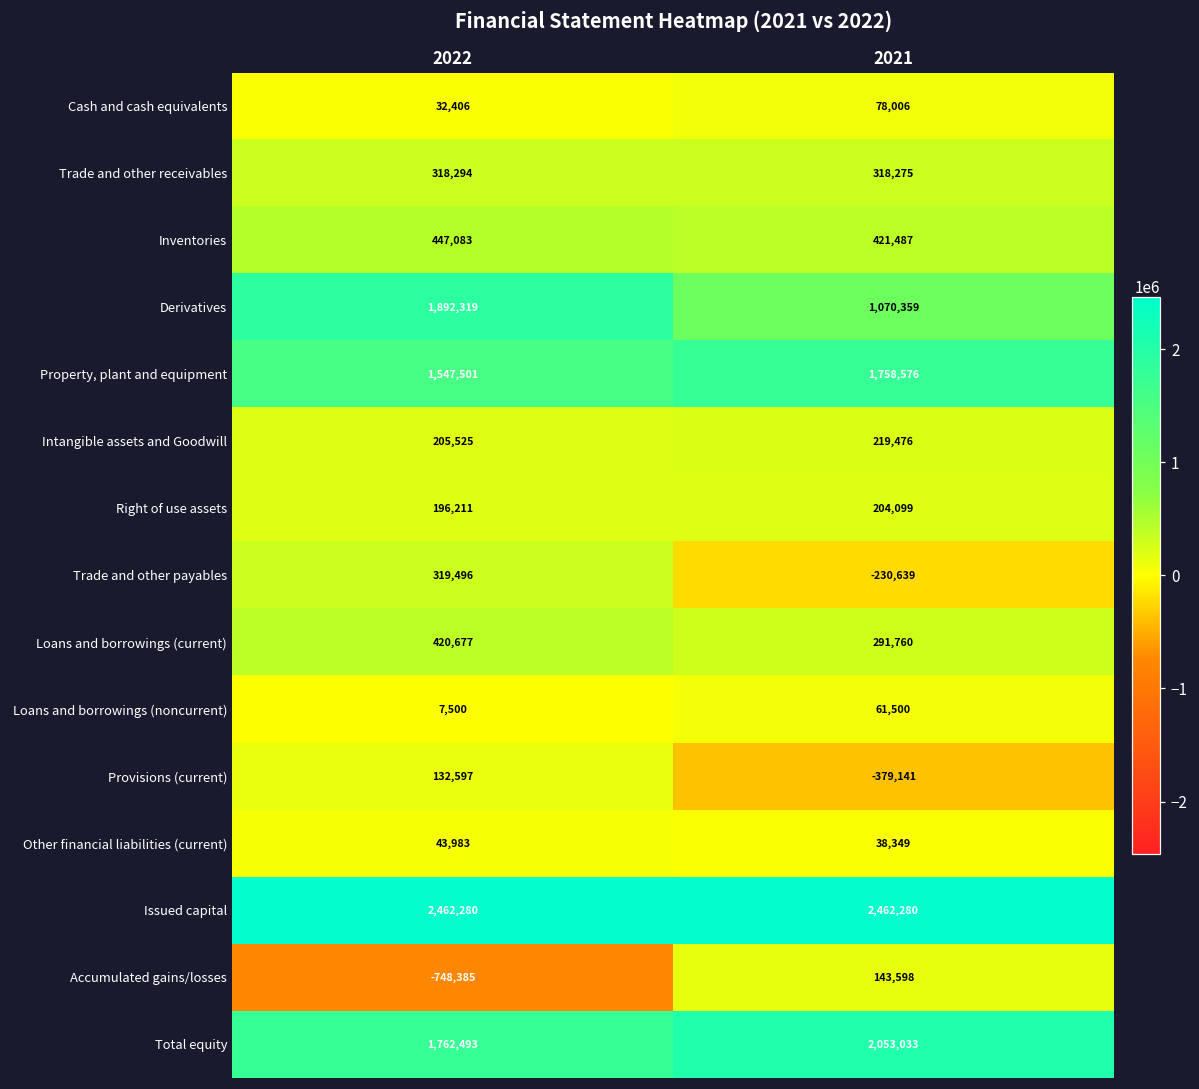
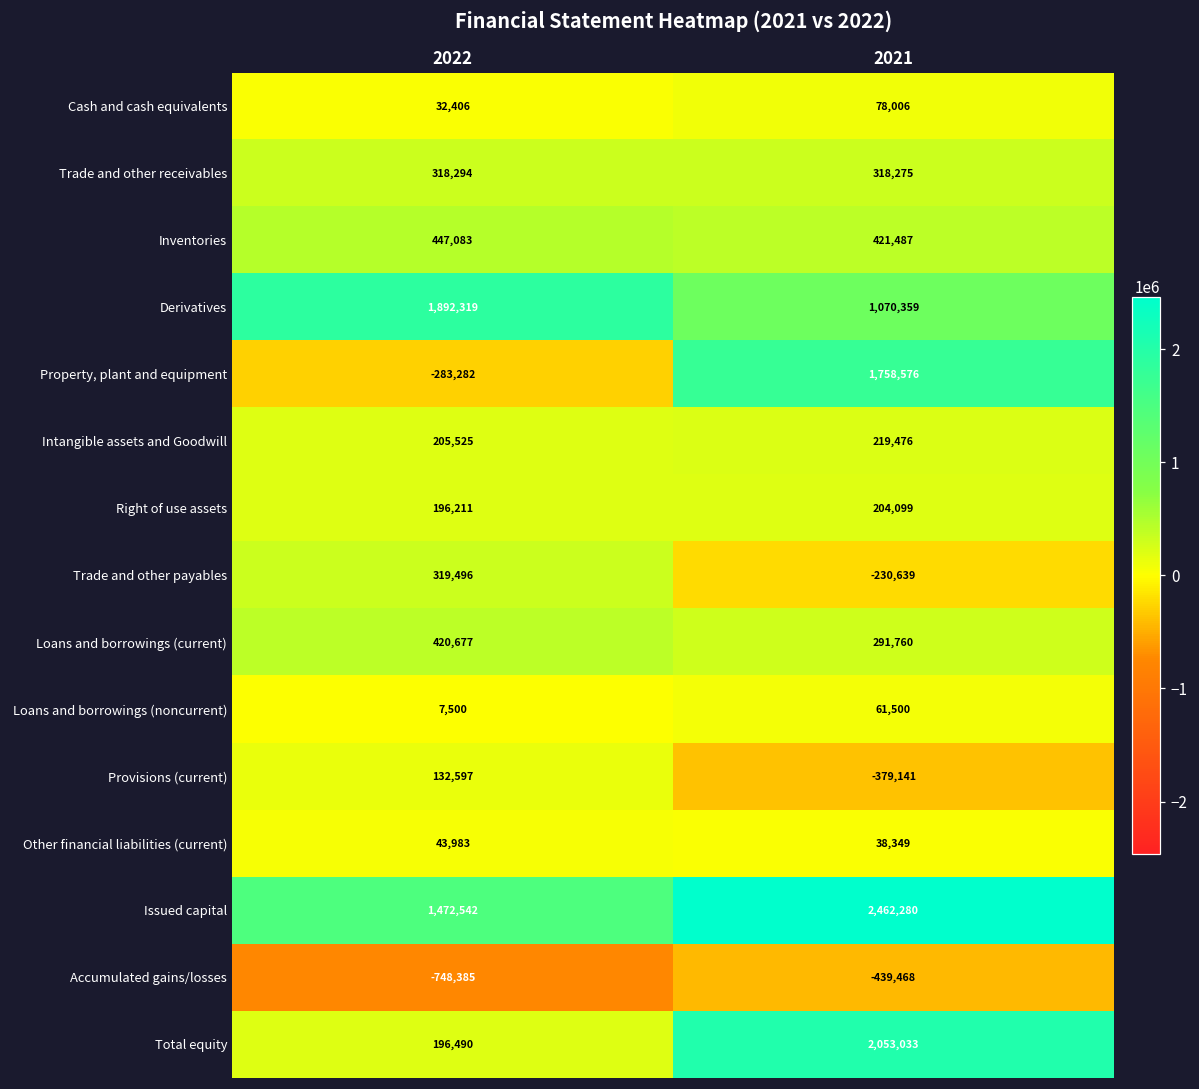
Property, plant and equipment, 2022: 1,547,501 -> -283,282
Issued capital, 2022: 2,462,280 -> 1,472,542
Accumulated gains/losses, 2021: 143,598 -> -439,468
Total equity, 2022: 1,762,493 -> 196,490
